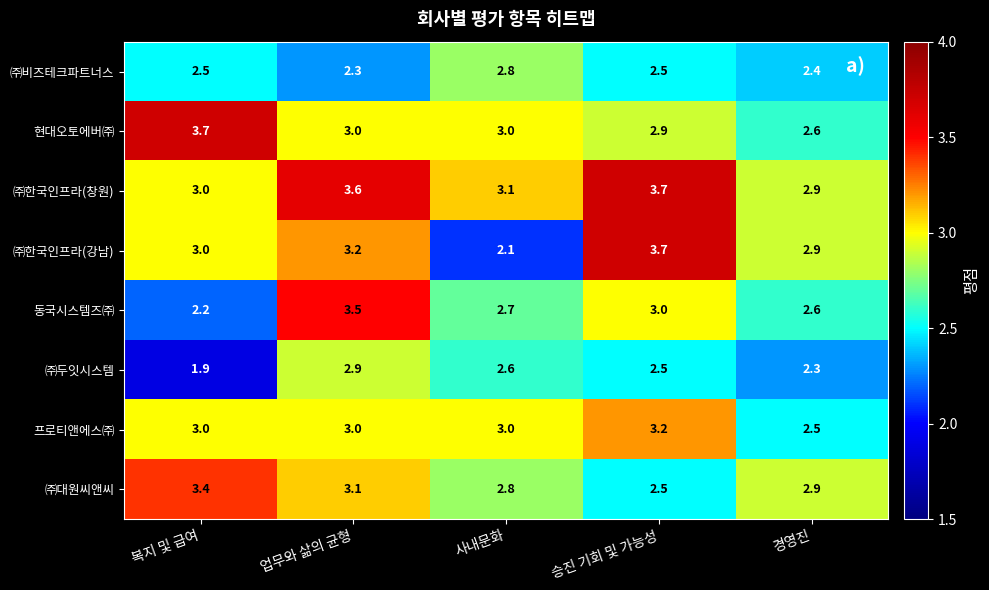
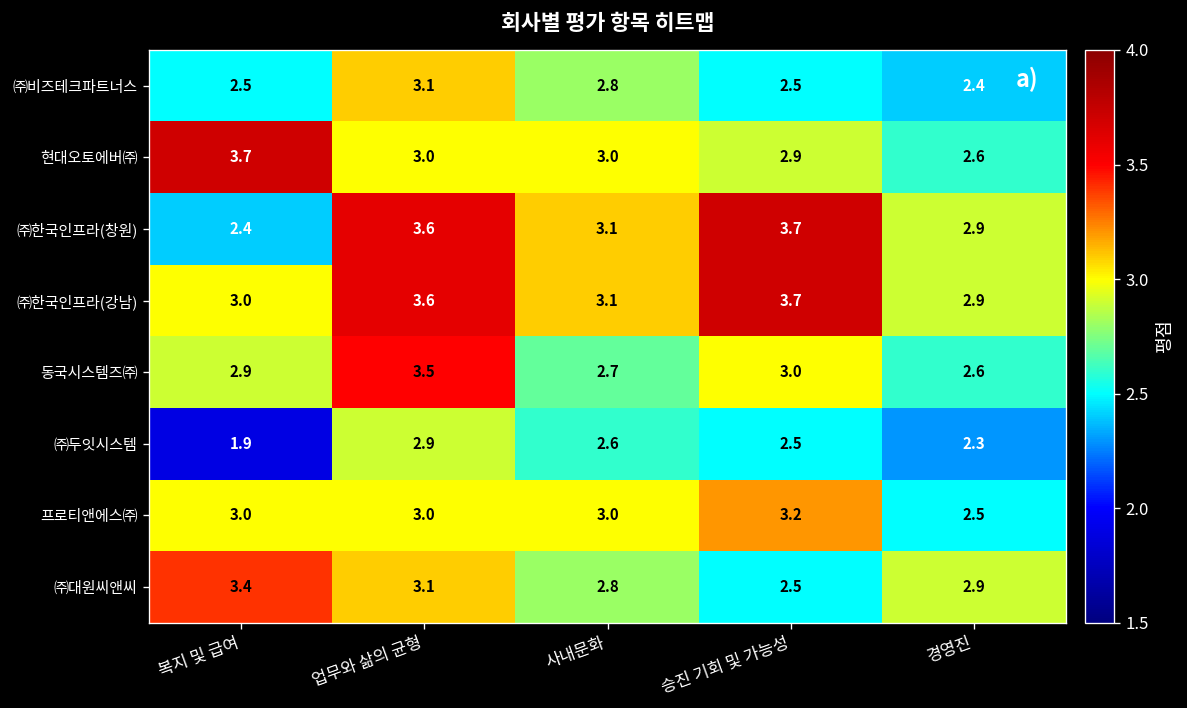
㈜비즈테크파트너스, 업무와 삶의 균형: 2.3 -> 3.1
㈜한국인프라(창원), 복지 및 급여: 3.0 -> 2.4
㈜한국인프라(강남), 업무와 삶의 균형: 3.2 -> 3.6
㈜한국인프라(강남), 사내문화: 2.1 -> 3.1
동국시스템즈㈜, 복지 및 급여: 2.2 -> 2.9
